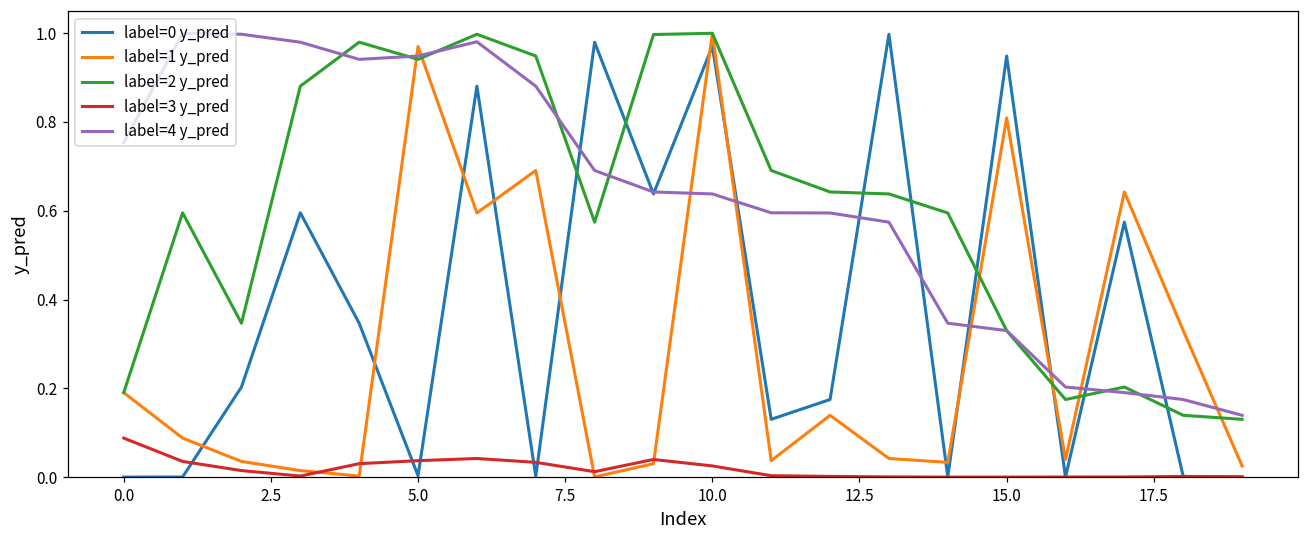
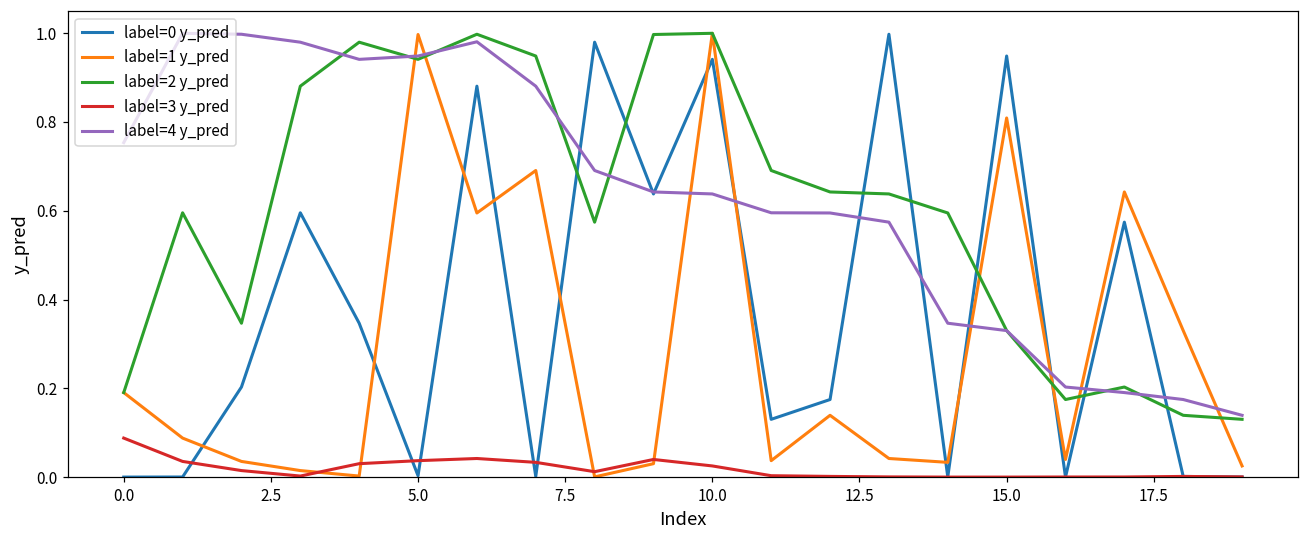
label=1 y_pred, 5.0: 0.97 -> 1.00
label=0 y_pred, 10.0: 0.97 -> 0.94
